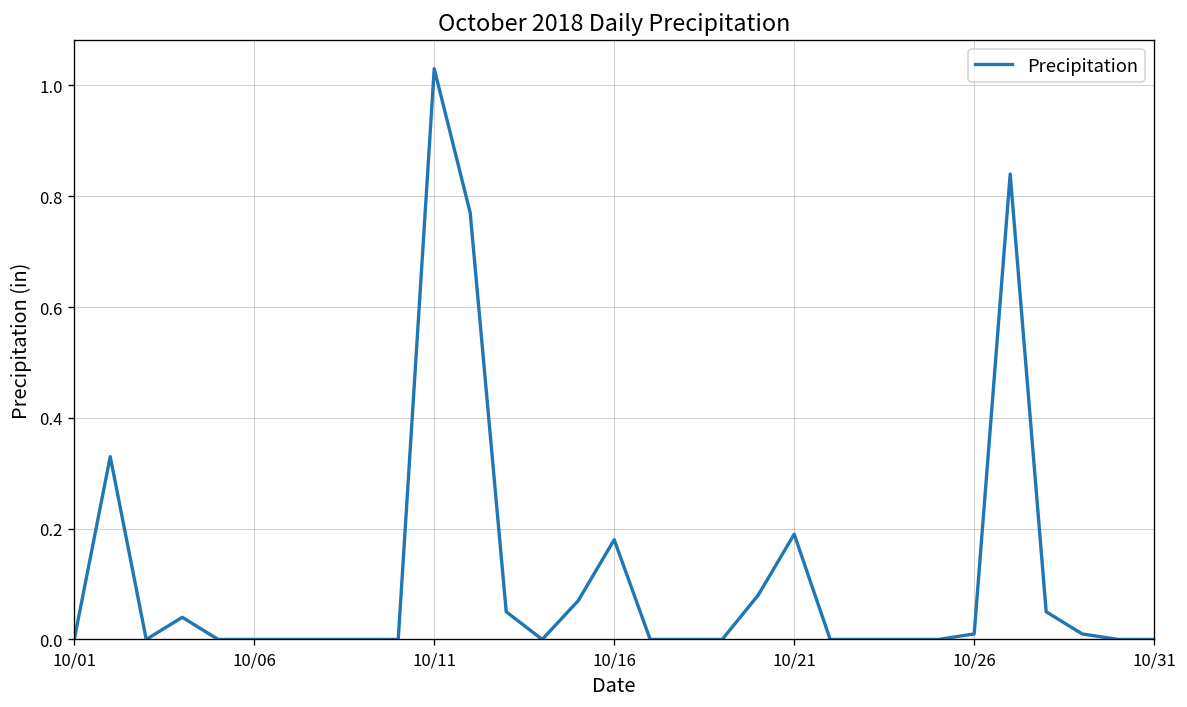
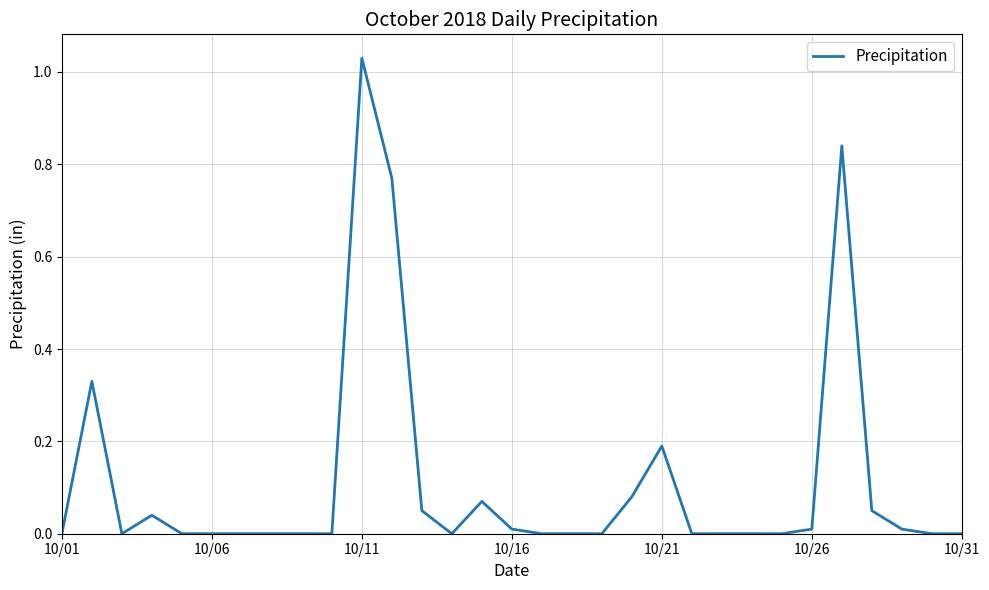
10/16: 0.18 -> 0.01
